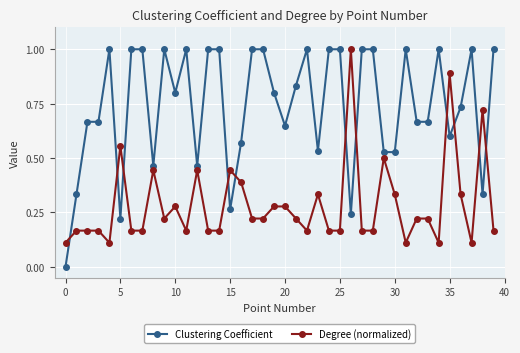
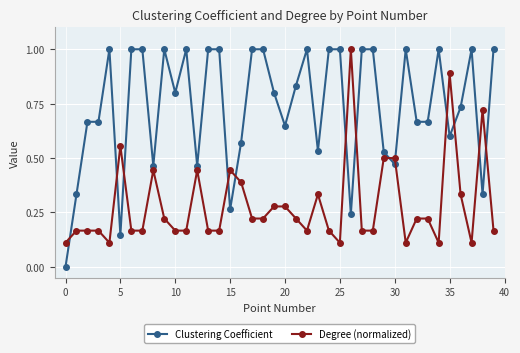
Clustering Coefficient, 5: 0.22 -> 0.15
Degree (normalized), 10: 0.28 -> 0.17
Degree (normalized), 25: 0.17 -> 0.11
Clustering Coefficient, 30: 0.53 -> 0.47
Degree (normalized), 30: 0.33 -> 0.50
